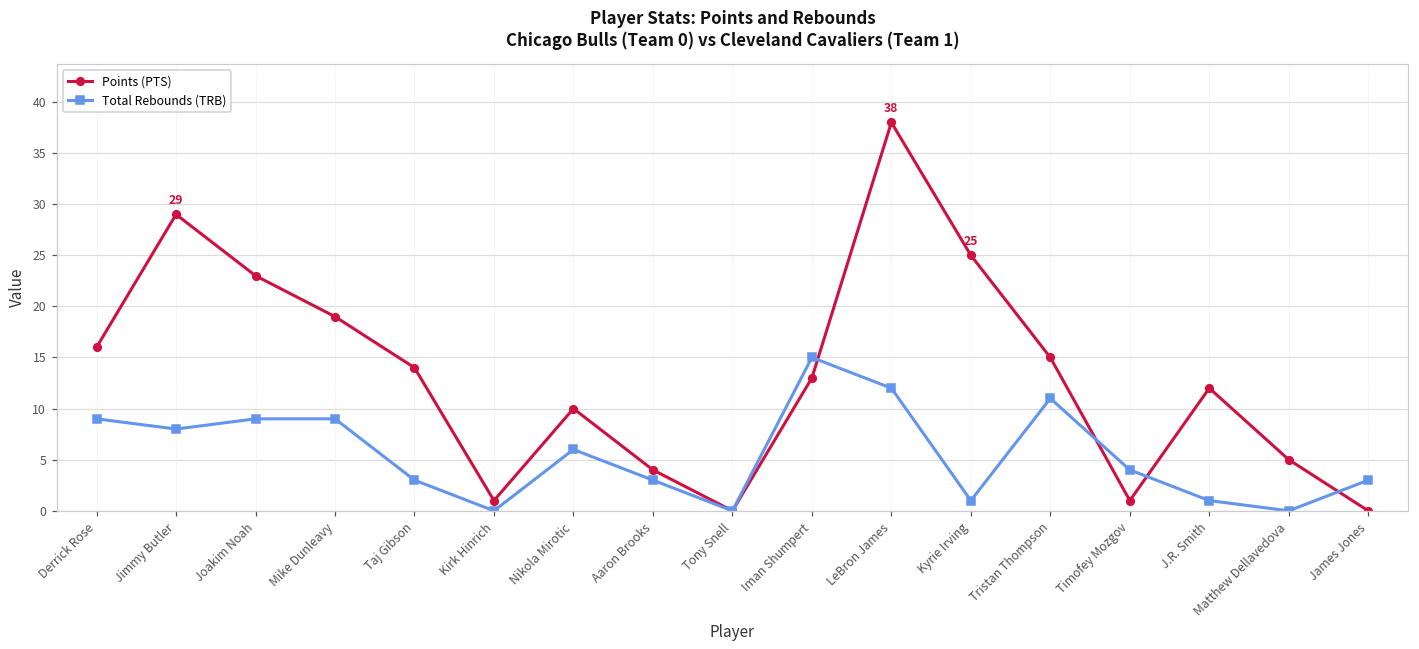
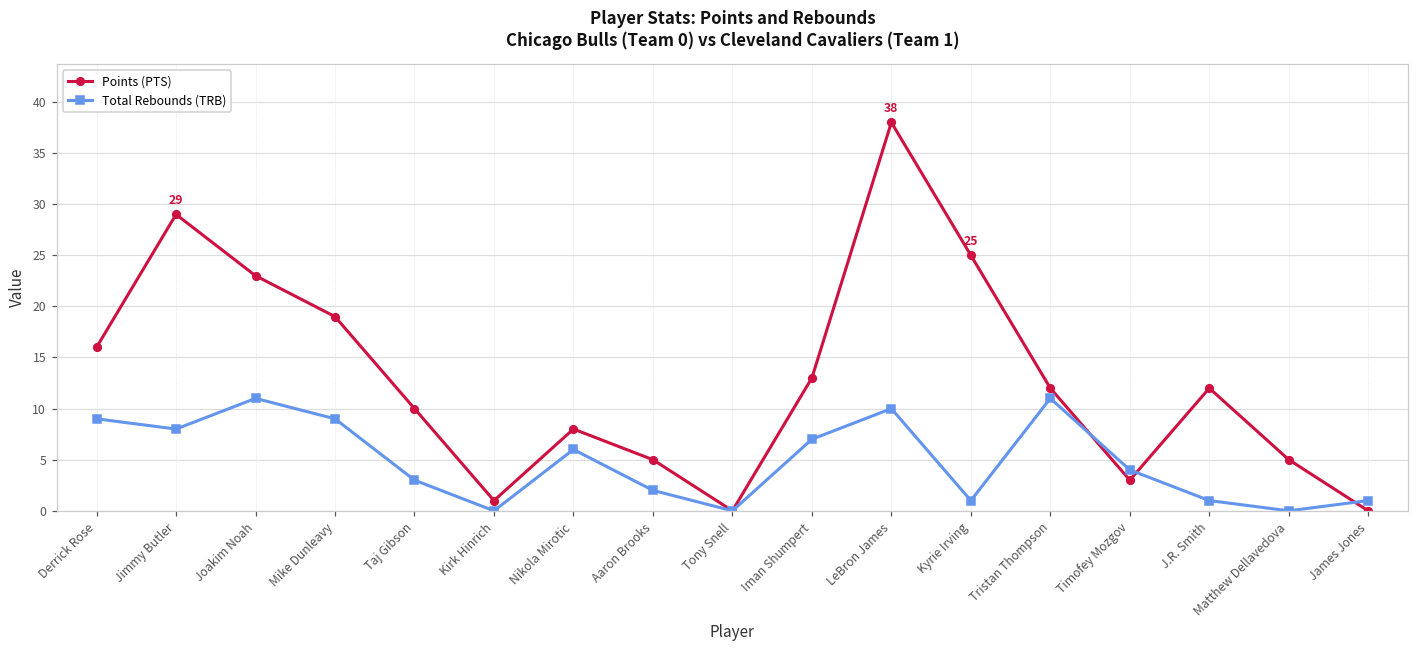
Total Rebounds (TRB), Joakim Noah: 9 -> 11
Points (PTS), Taj Gibson: 14 -> 10
Points (PTS), Nikola Mirotic: 10 -> 8
Points (PTS), Aaron Brooks: 4 -> 5
Total Rebounds (TRB), Aaron Brooks: 3 -> 2
Total Rebounds (TRB), Iman Shumpert: 15 -> 7
Total Rebounds (TRB), LeBron James: 12 -> 10
Points (PTS), Tristan Thompson: 15 -> 12
Points (PTS), Timofey Mozgov: 1 -> 3
Total Rebounds (TRB), James Jones: 3 -> 1
